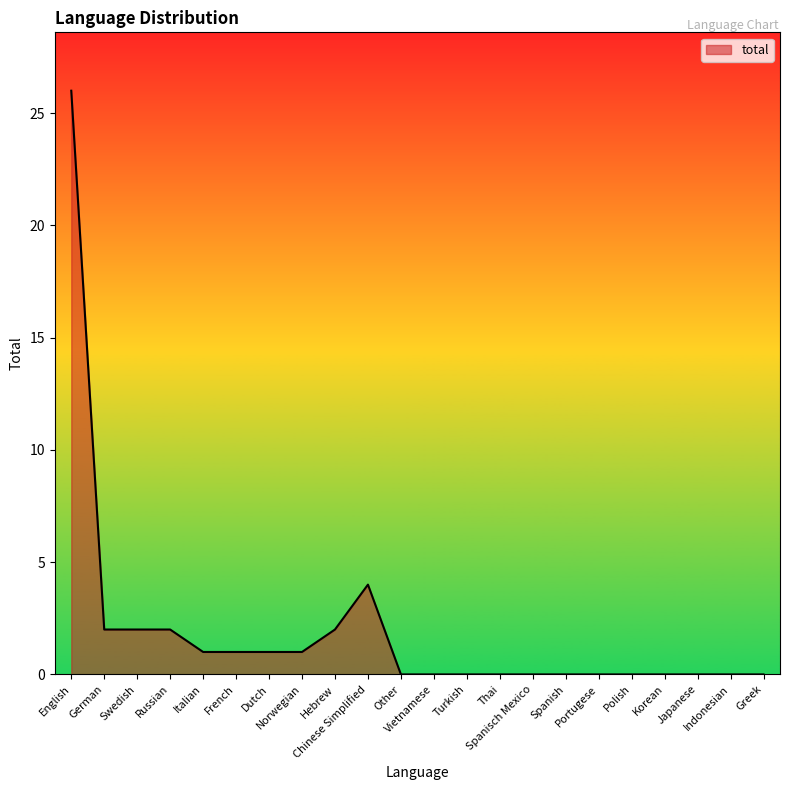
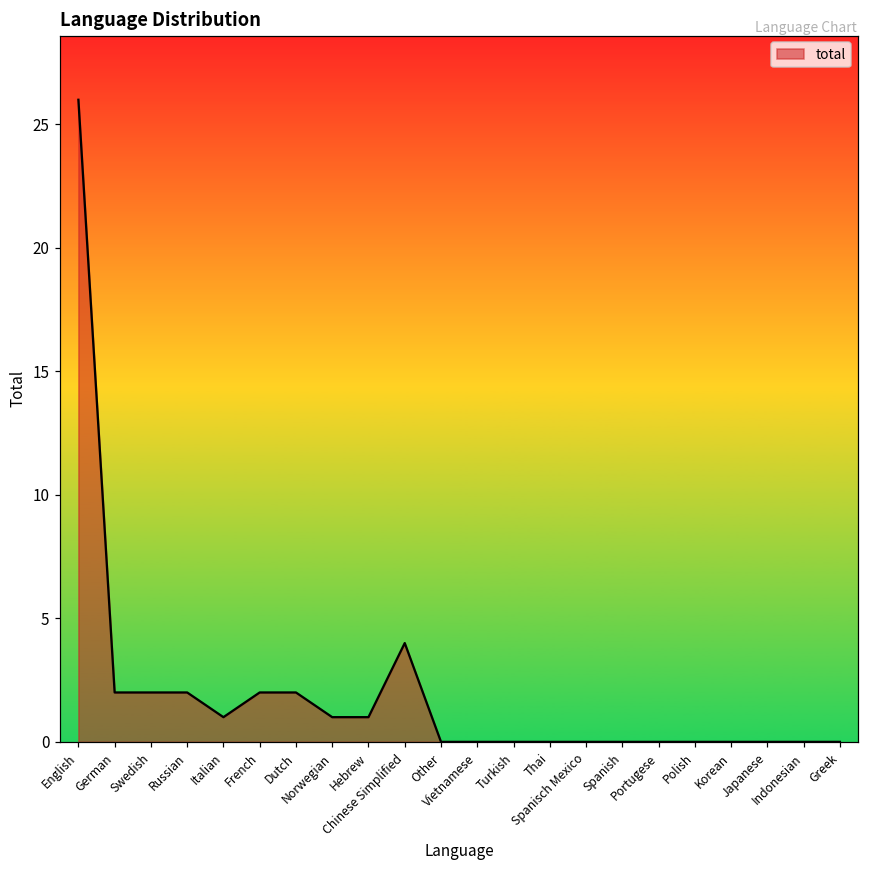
French: 1 -> 2
Dutch: 1 -> 2
Hebrew: 2 -> 1
